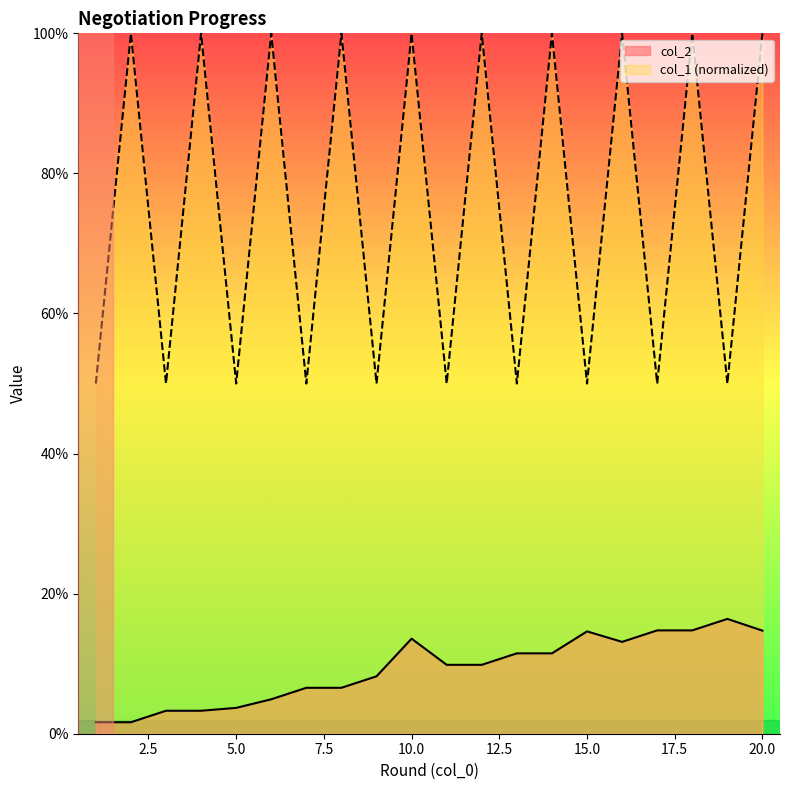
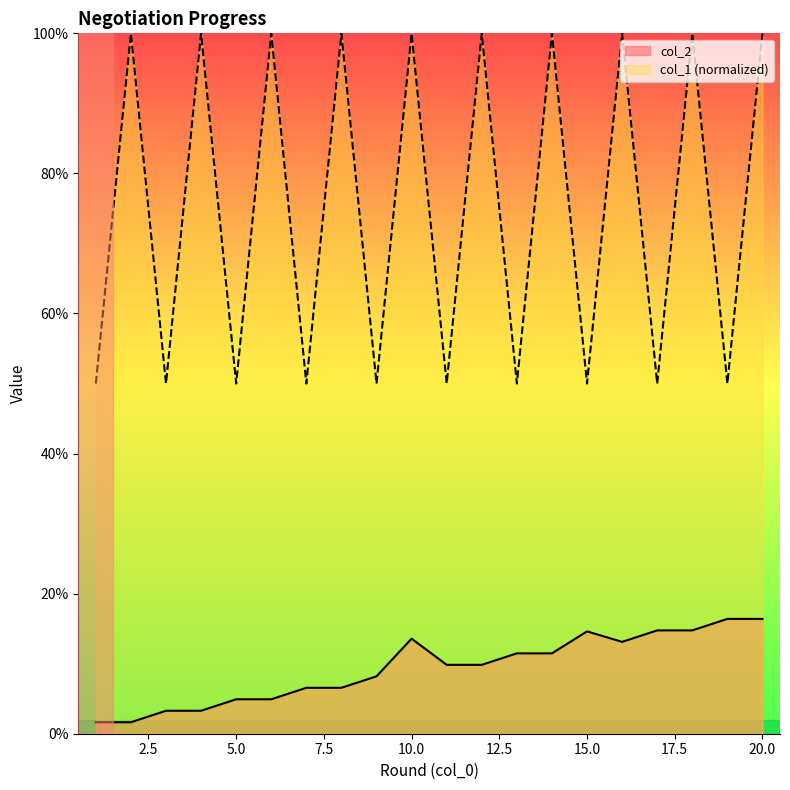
col_2, 5.0: 4% -> 5%
col_2, 20.0: 15% -> 16%
